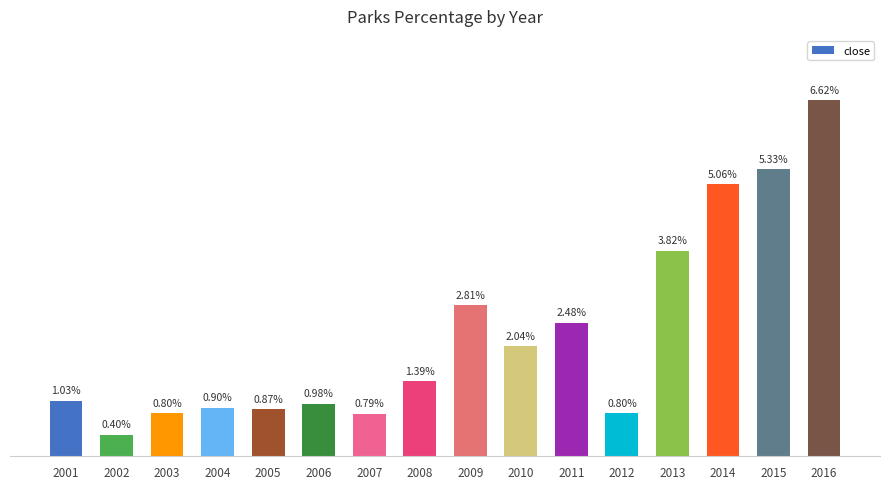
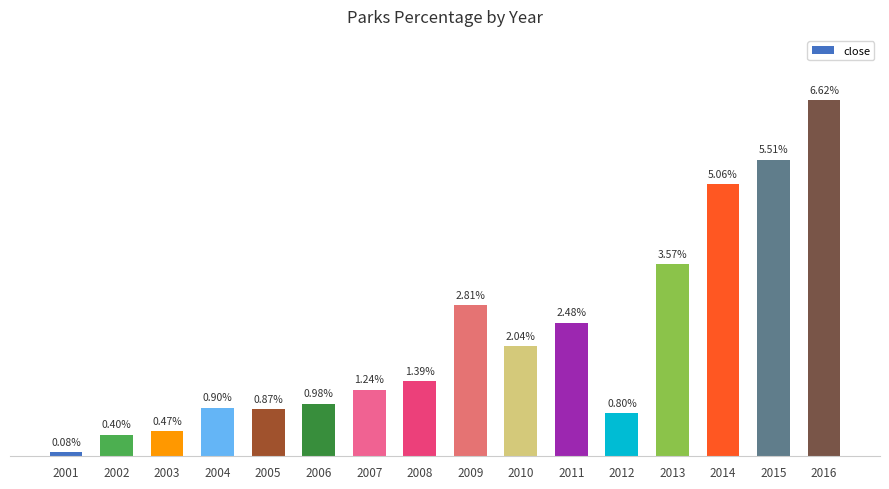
2001: 1.03% -> 0.08%
2003: 0.80% -> 0.47%
2007: 0.79% -> 1.24%
2013: 3.82% -> 3.57%
2015: 5.33% -> 5.51%
